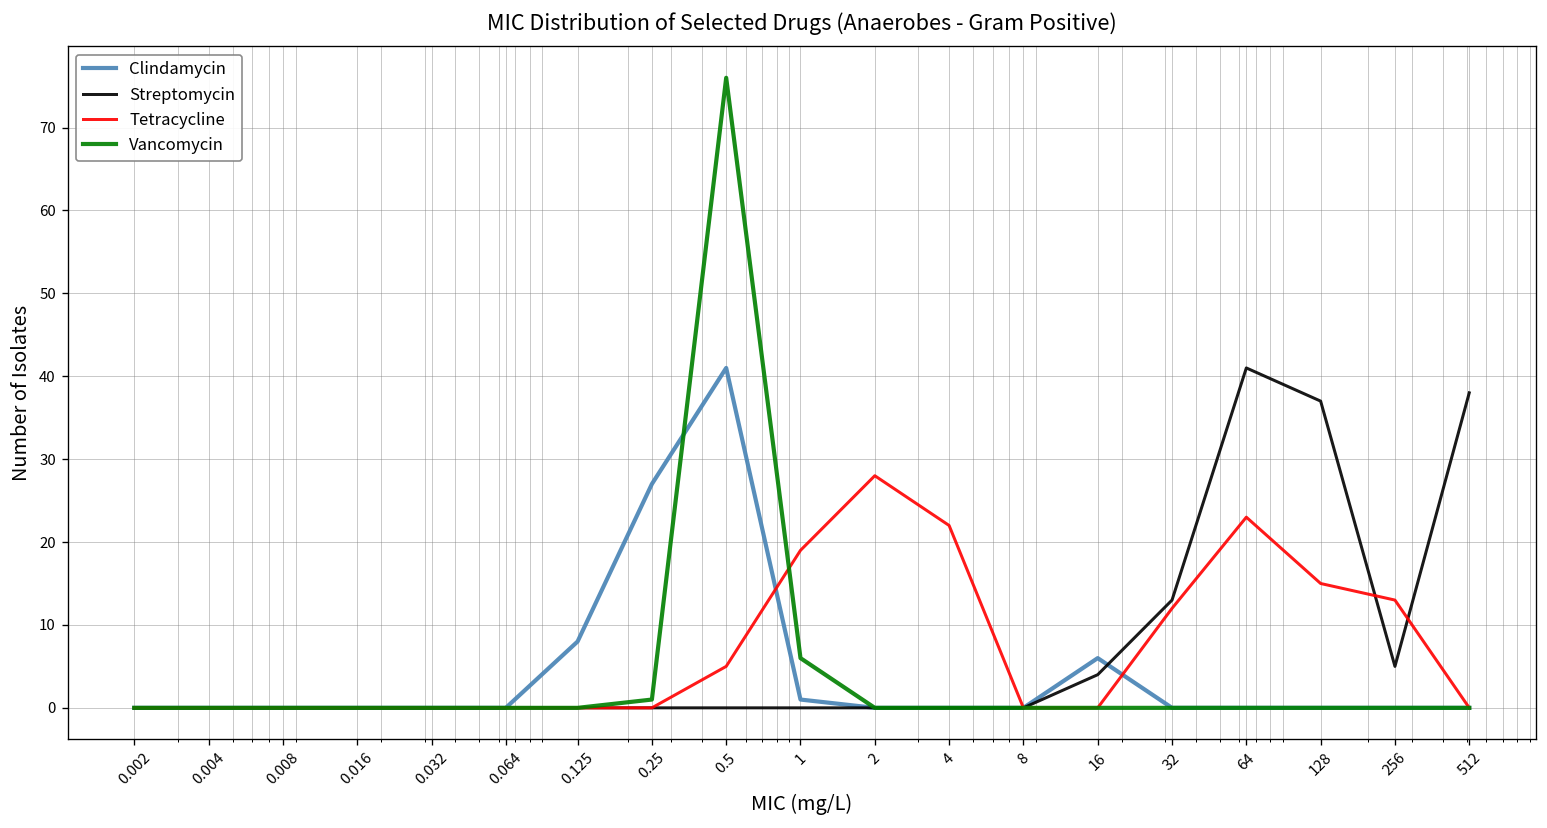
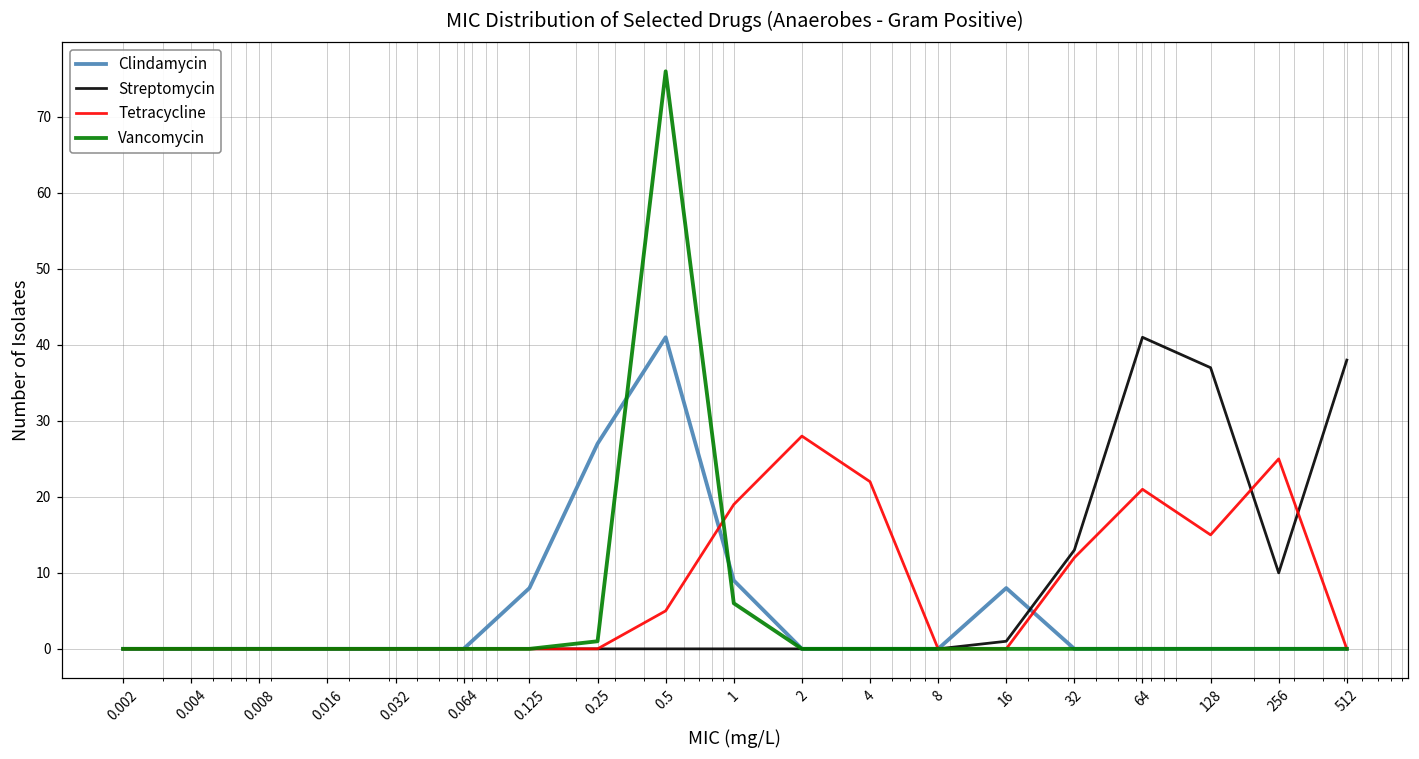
Clindamycin, 1: 1 -> 9
Clindamycin, 16: 6 -> 8
Streptomycin, 16: 4 -> 1
Tetracycline, 64: 23 -> 21
Streptomycin, 256: 5 -> 10
Tetracycline, 256: 13 -> 25
